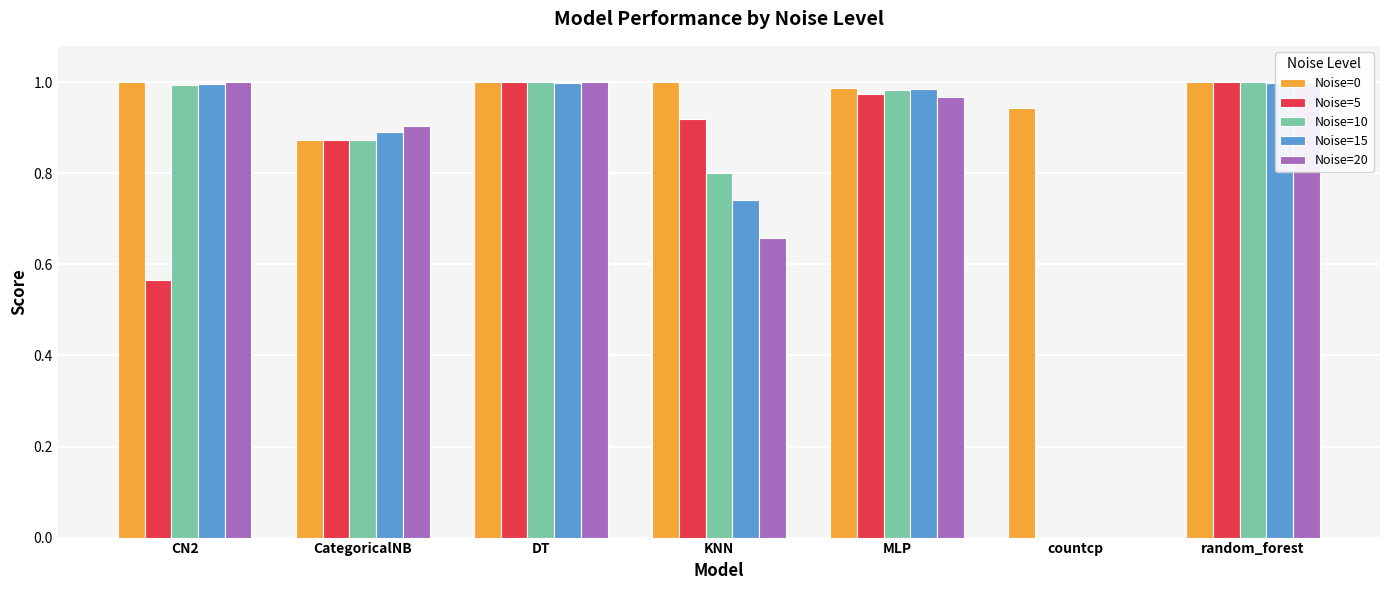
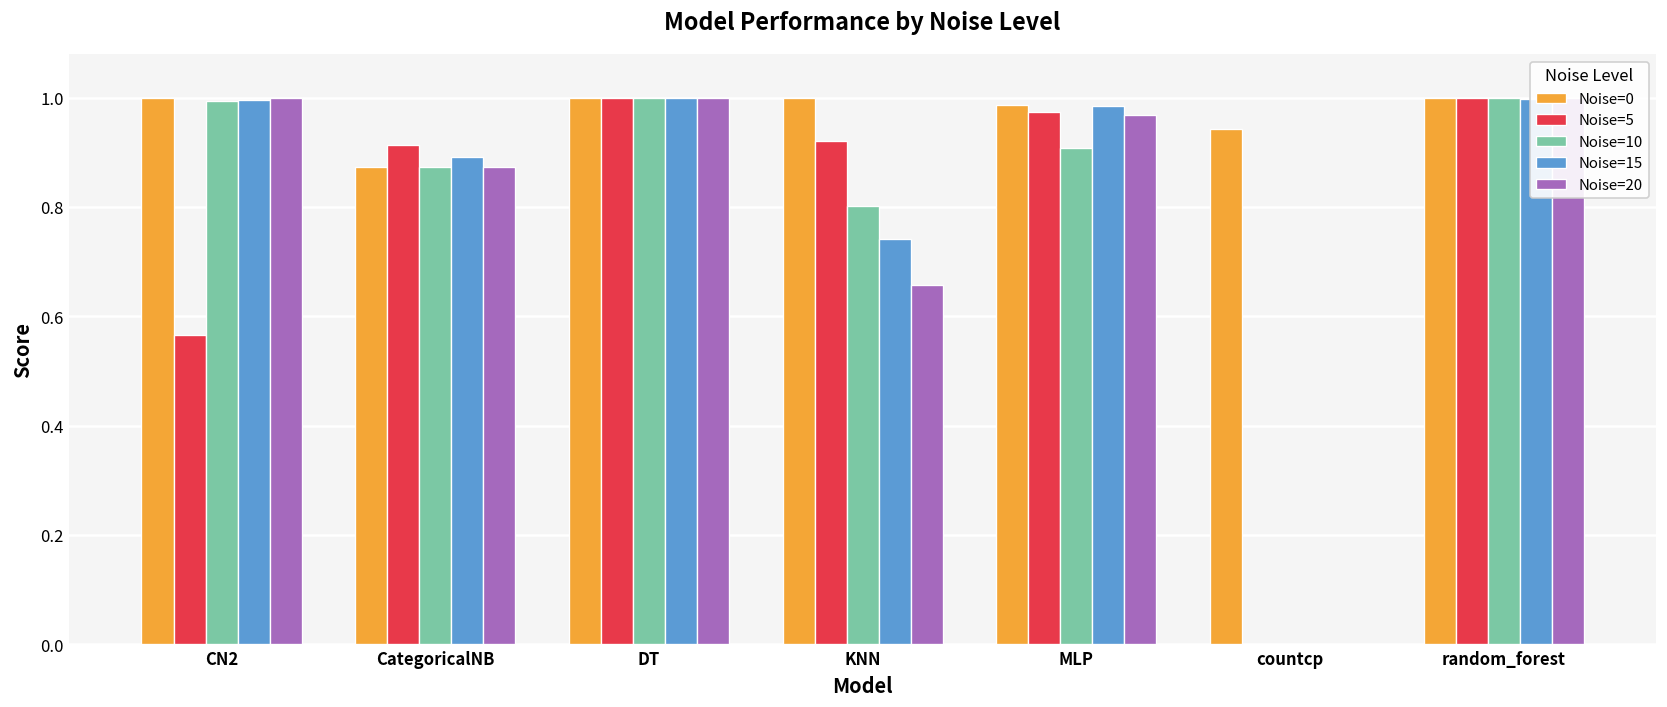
Noise=5, CategoricalNB: 0.87 -> 0.91
Noise=20, CategoricalNB: 0.90 -> 0.87
Noise=10, MLP: 0.98 -> 0.91
